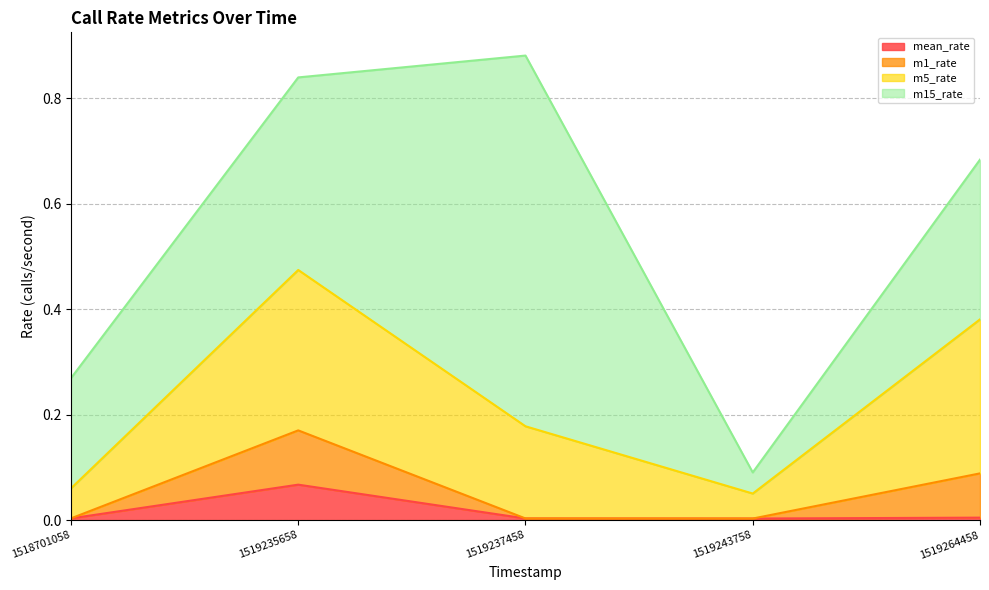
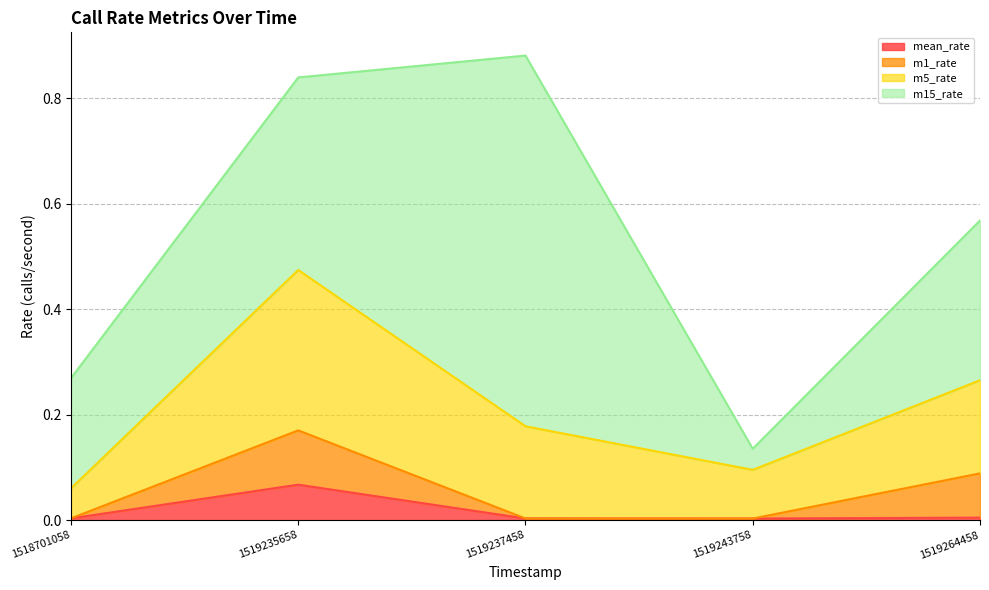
m5_rate, 1519243758: 0.05 -> 0.09
m5_rate, 1519264458: 0.29 -> 0.18
